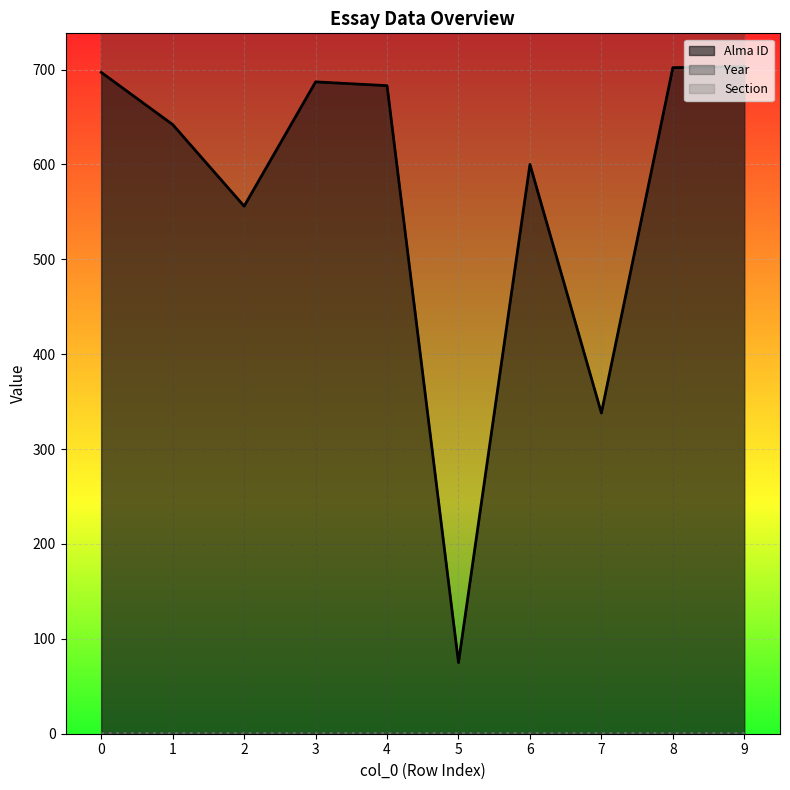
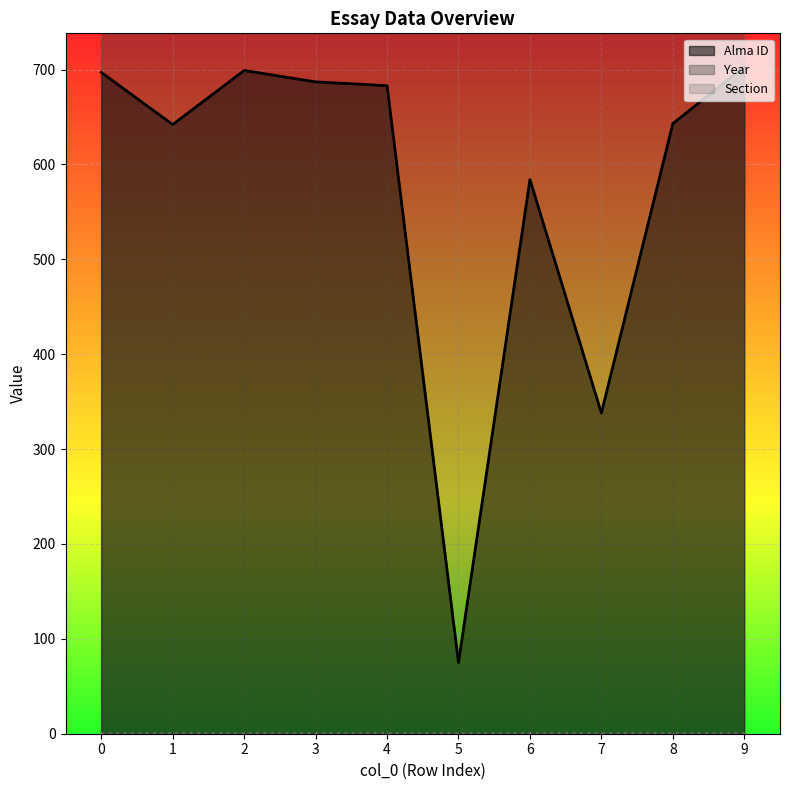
Alma ID, 2: 560 -> 700
Alma ID, 6: 600 -> 580
Alma ID, 8: 700 -> 640
